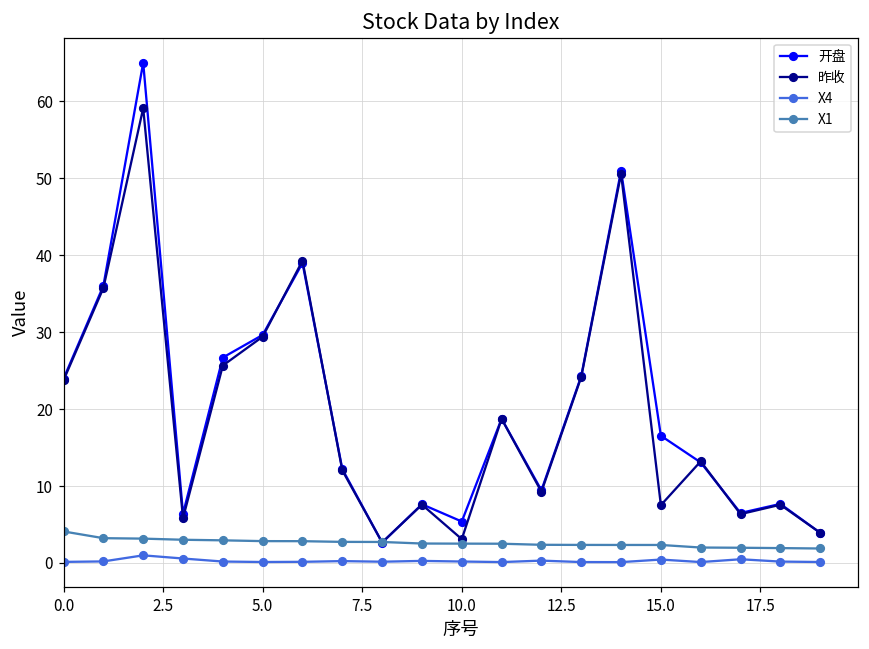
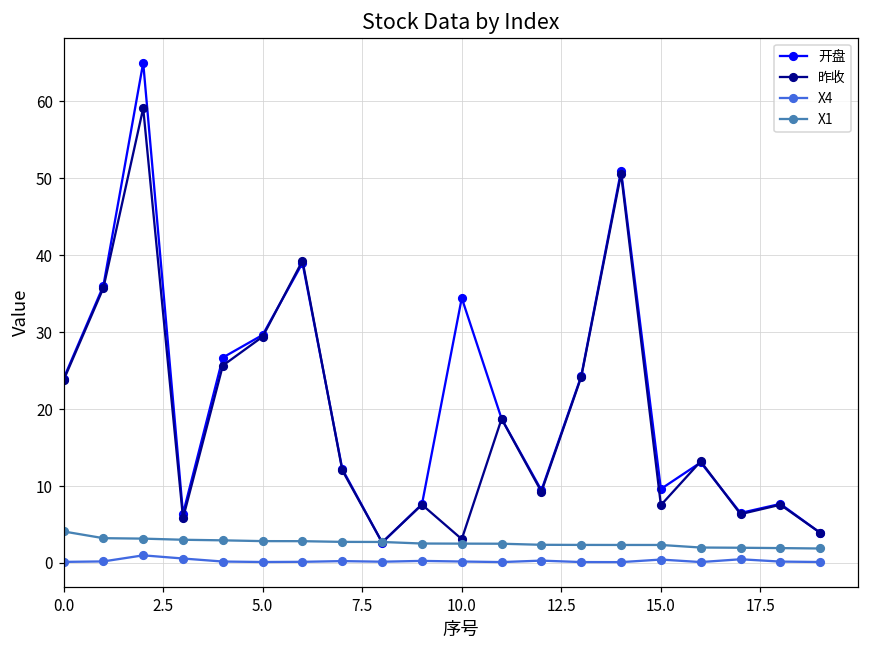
开盘, 10.0: 5 -> 34
开盘, 15.0: 17 -> 10
